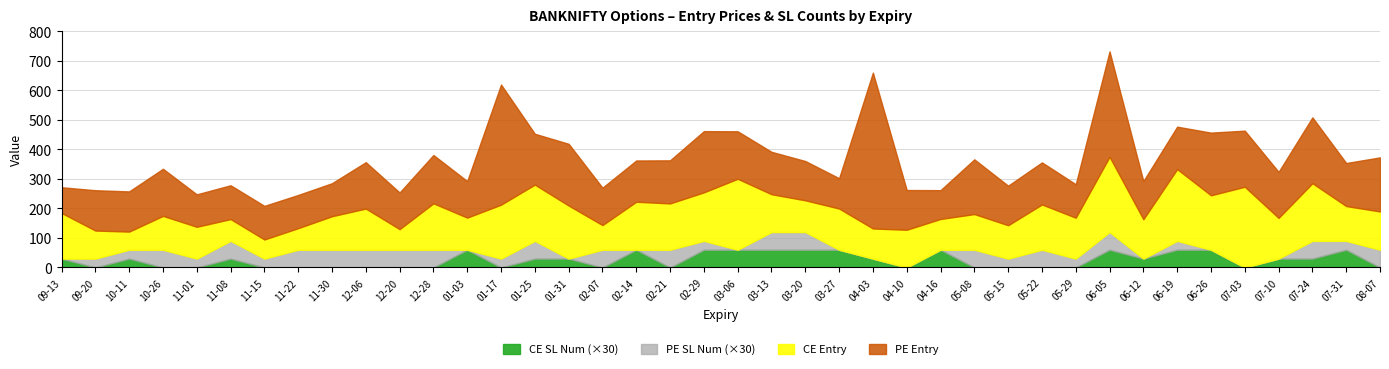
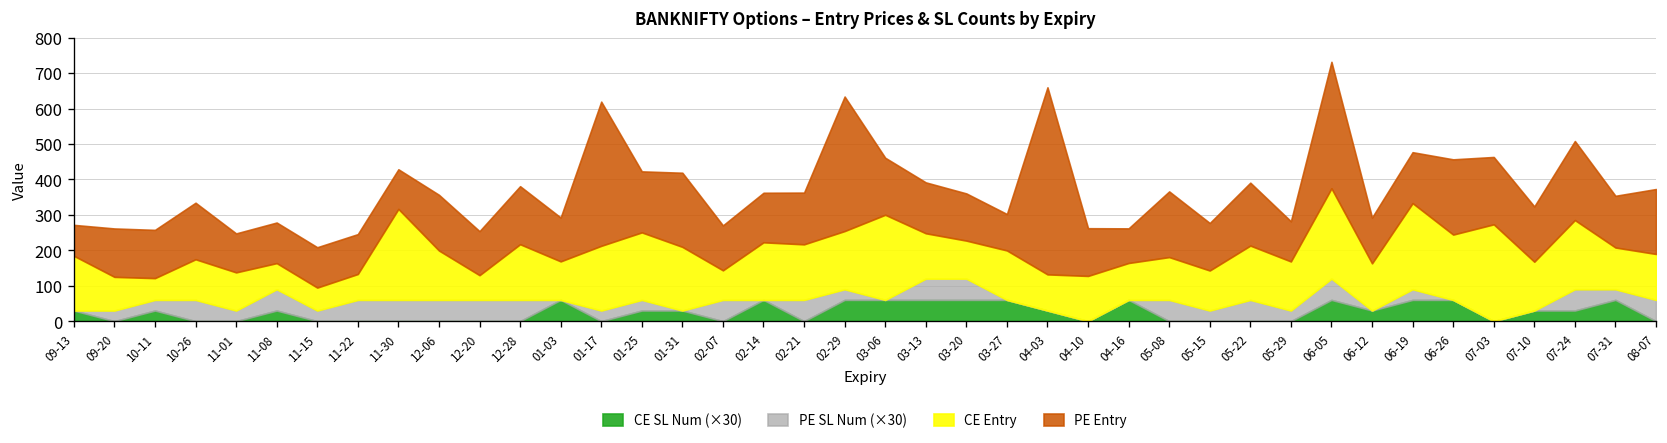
CE Entry, 11-30: 110 -> 260
PE SL Num (×30), 01-25: 60 -> 30
PE Entry, 02-29: 210 -> 380
PE Entry, 05-22: 140 -> 180
